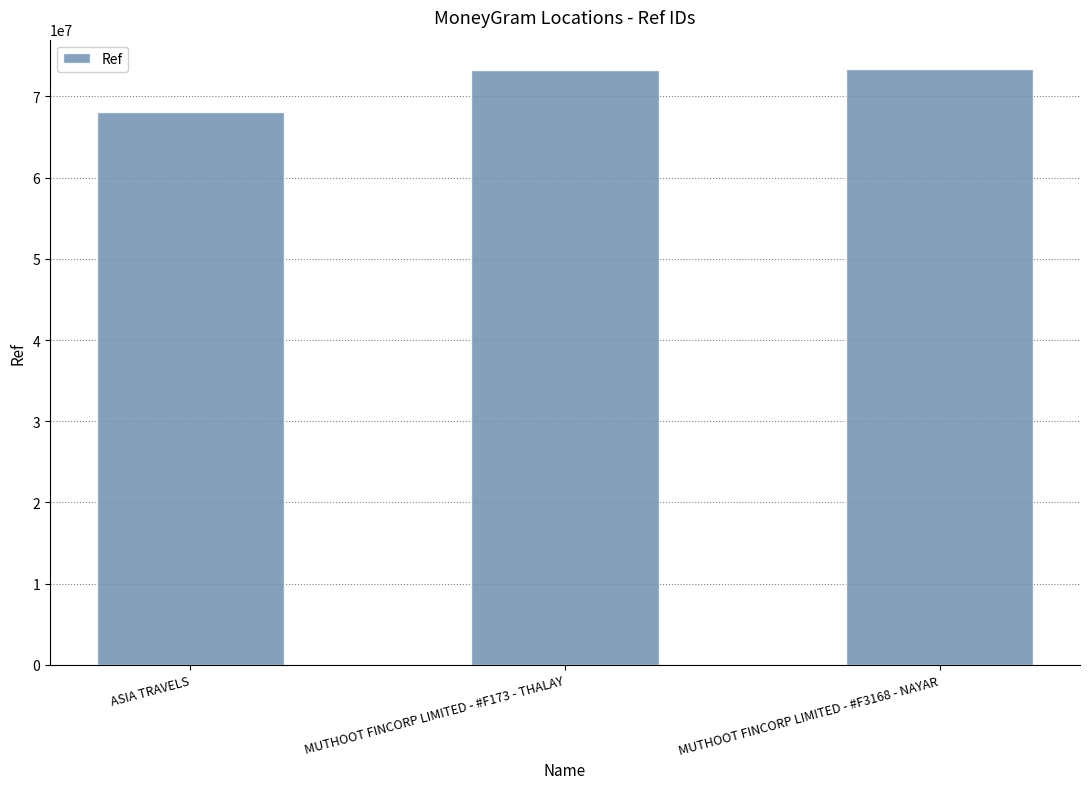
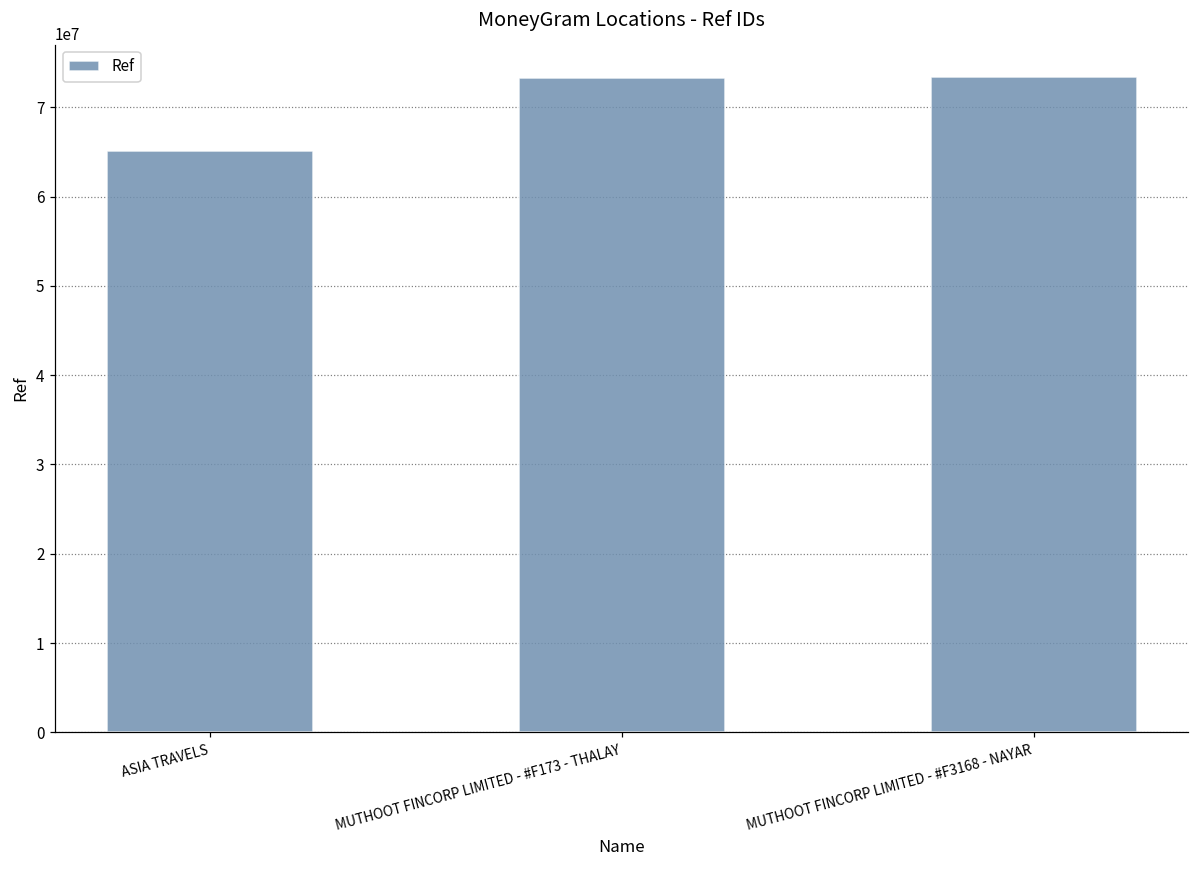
ASIA TRAVELS: 68000000 -> 65000000
